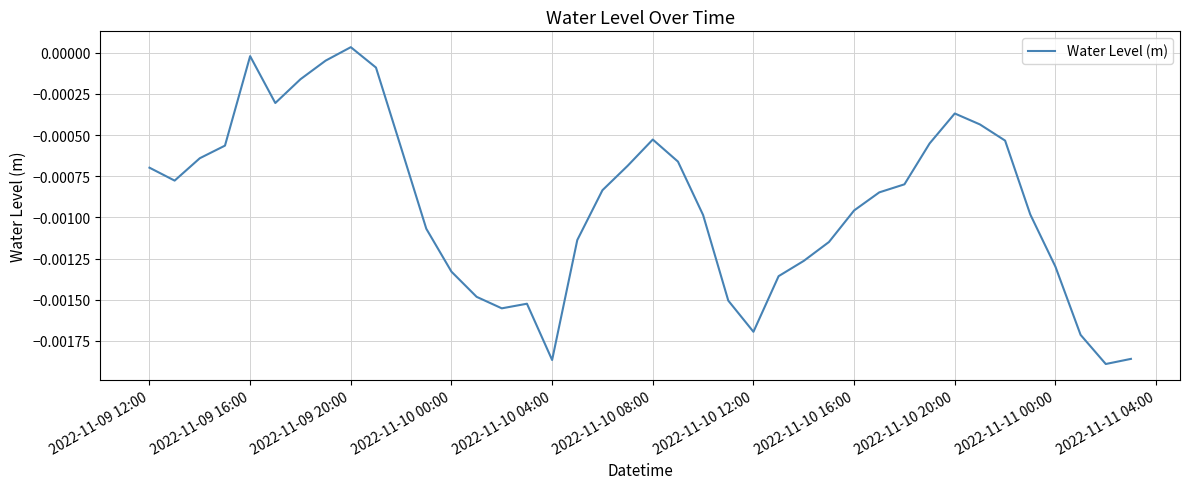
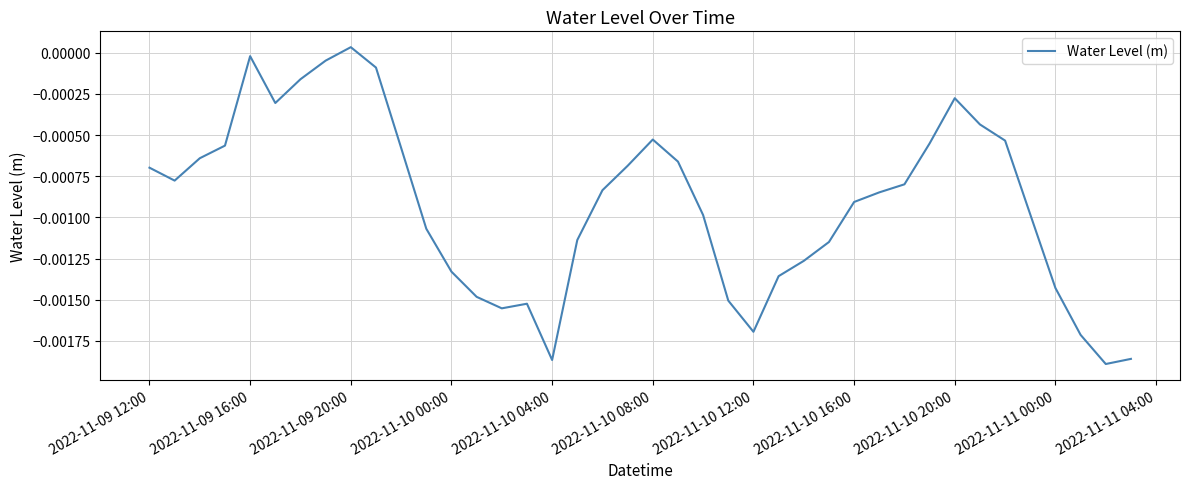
2022-11-10 16:00: -0.00096 -> -0.00091
2022-11-10 20:00: -0.00037 -> -0.00028
2022-11-11 00:00: -0.00130 -> -0.00143
